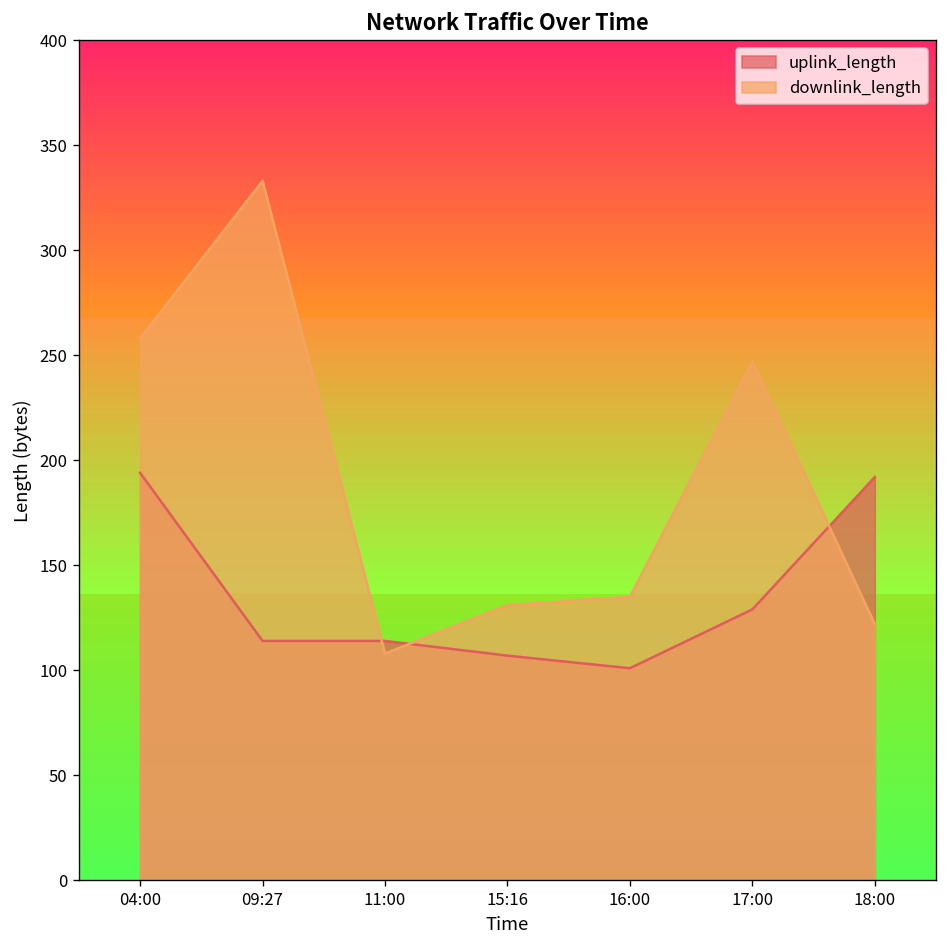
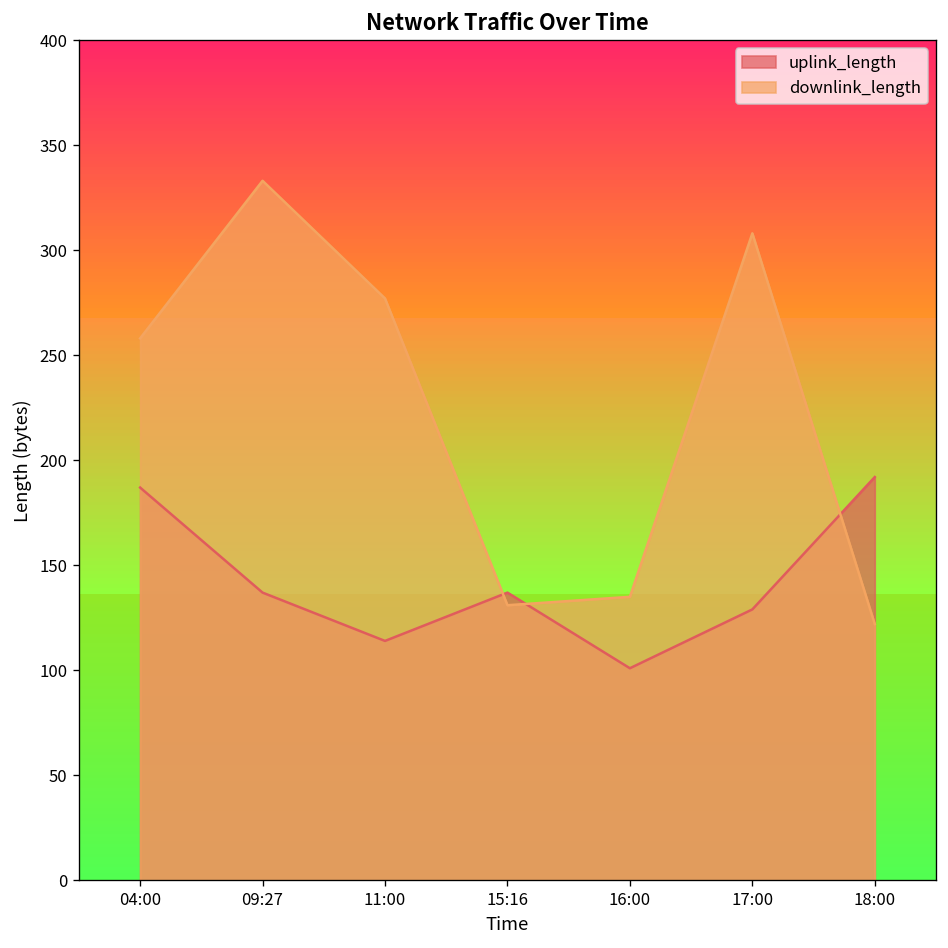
uplink_length, 04:00: 194 -> 187
uplink_length, 09:27: 114 -> 137
downlink_length, 11:00: 108 -> 277
uplink_length, 15:16: 107 -> 137
downlink_length, 17:00: 247 -> 308
